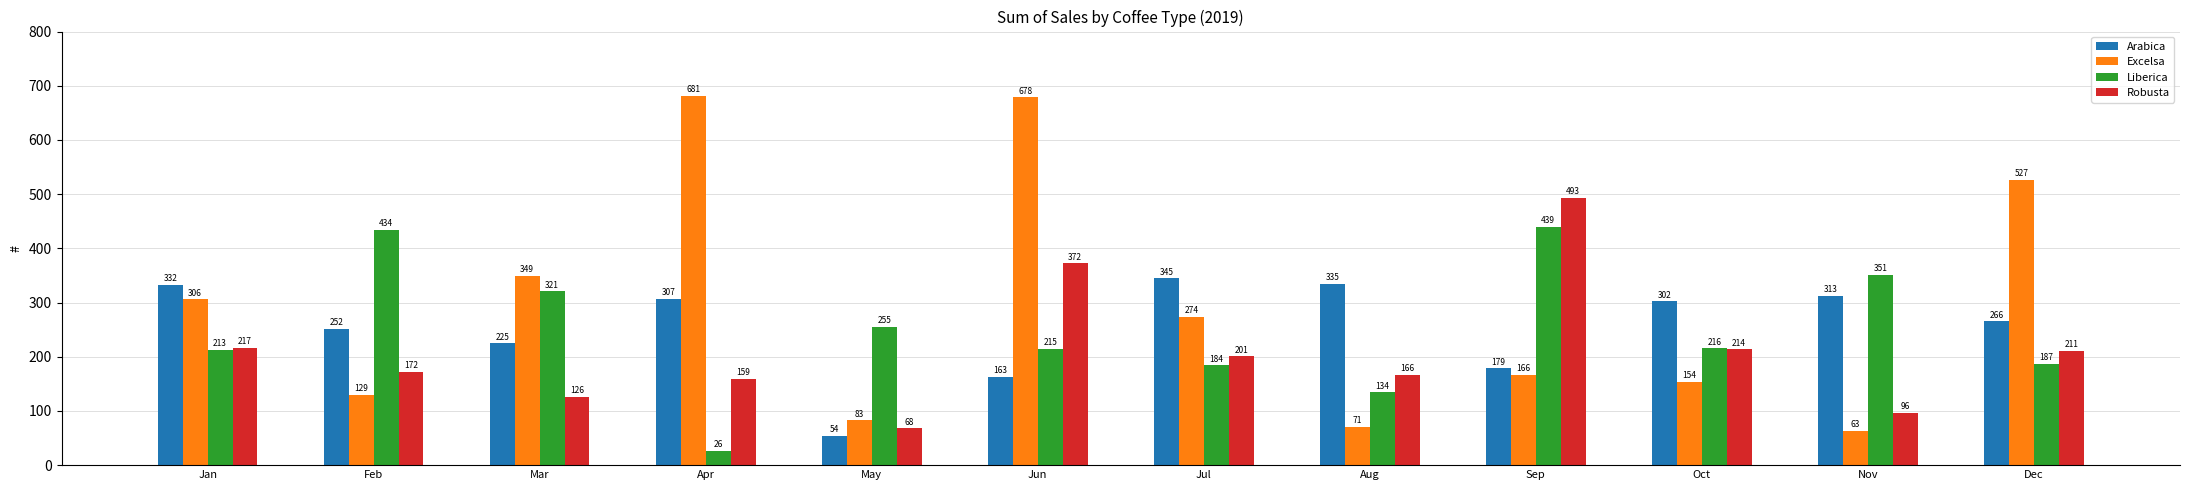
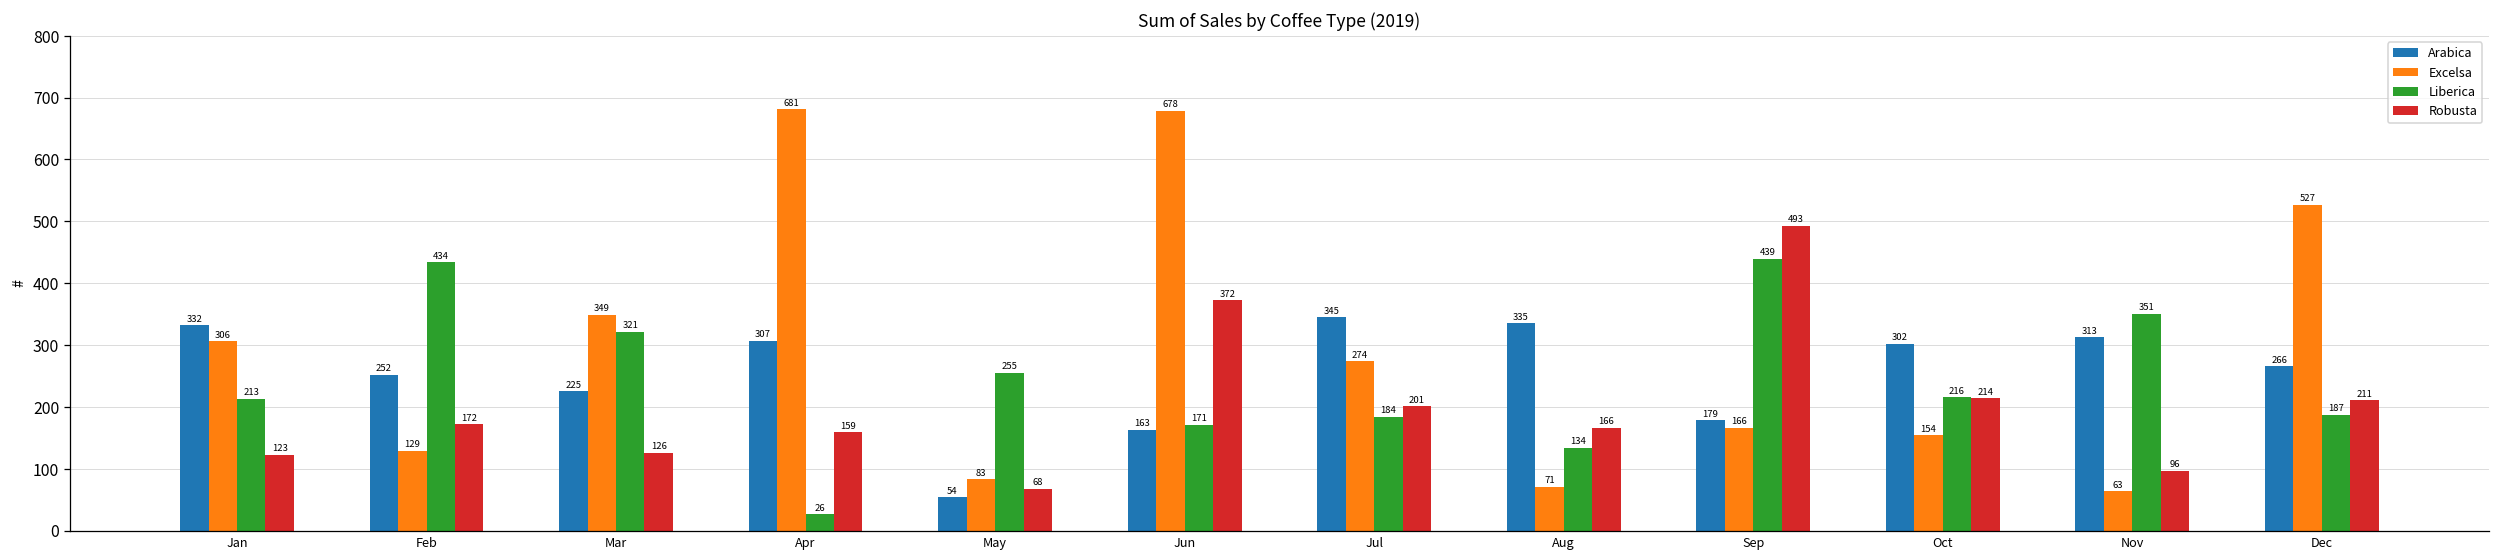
Robusta, Jan: 217 -> 123
Liberica, Jun: 215 -> 171
